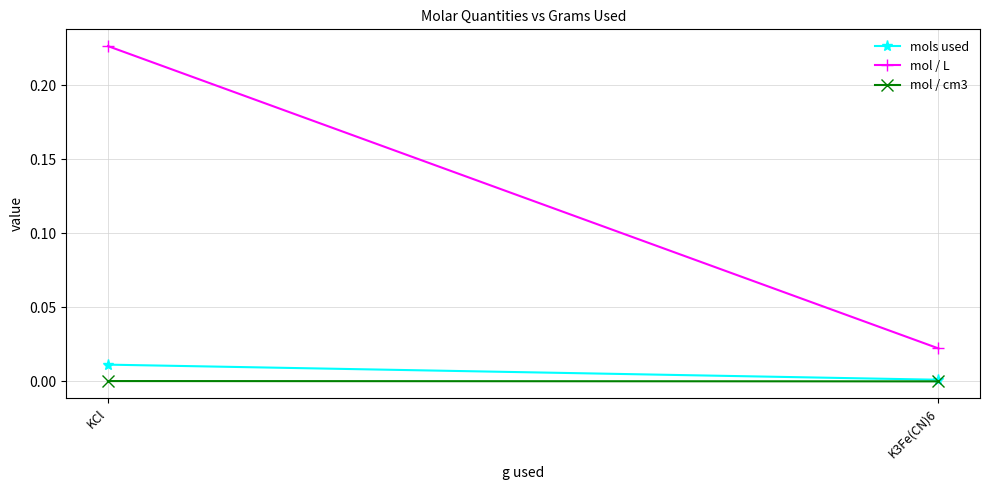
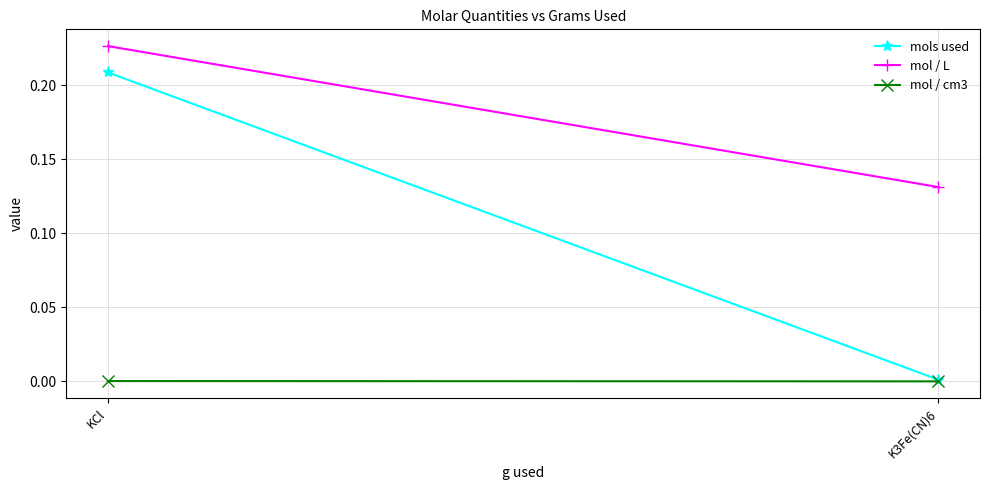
mols used, KCl: 0.011 -> 0.209
mol / L, K3Fe(CN)6: 0.022 -> 0.131
